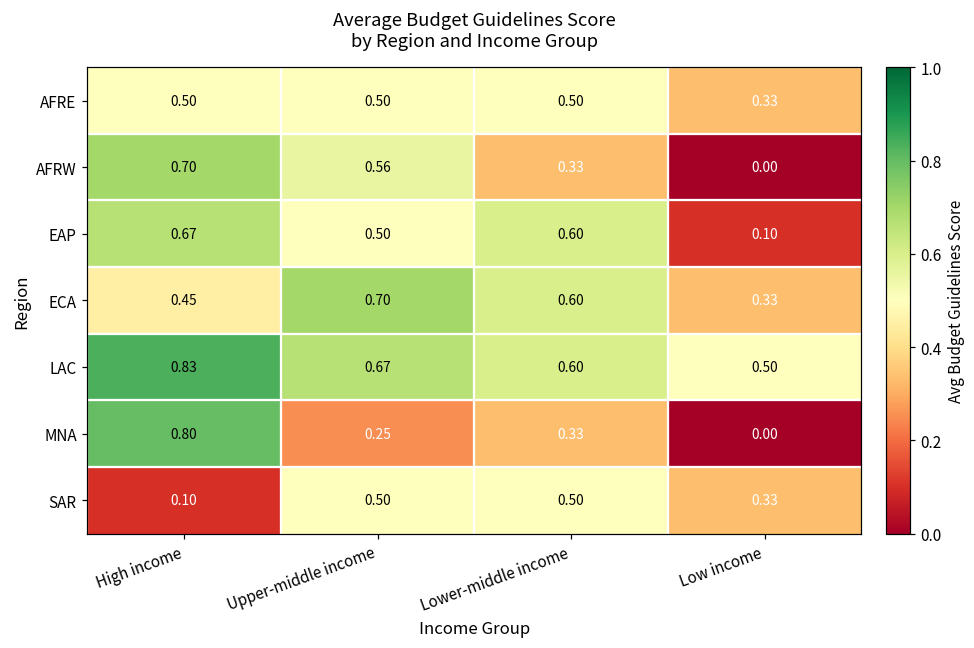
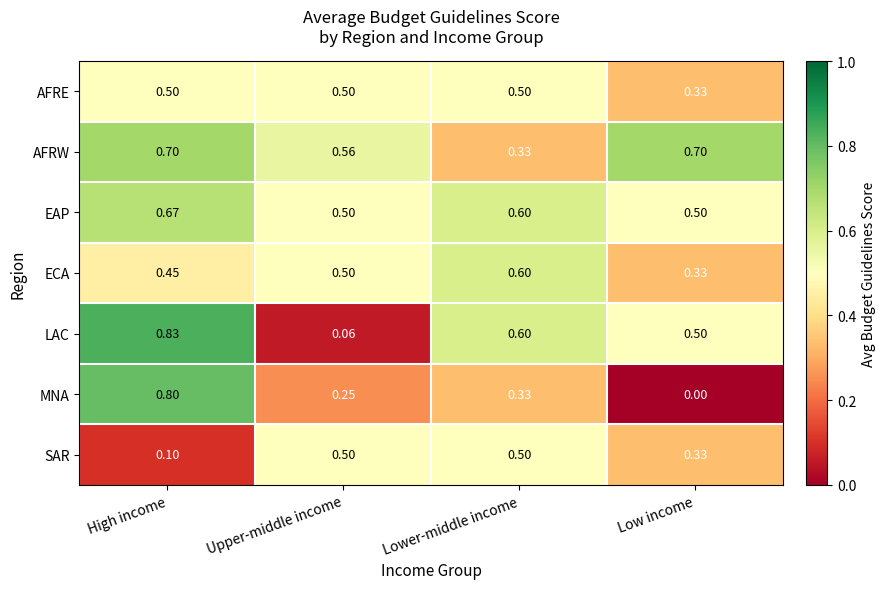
AFRW, Low income: 0.00 -> 0.70
EAP, Low income: 0.10 -> 0.50
ECA, Upper-middle income: 0.70 -> 0.50
LAC, Upper-middle income: 0.67 -> 0.06
